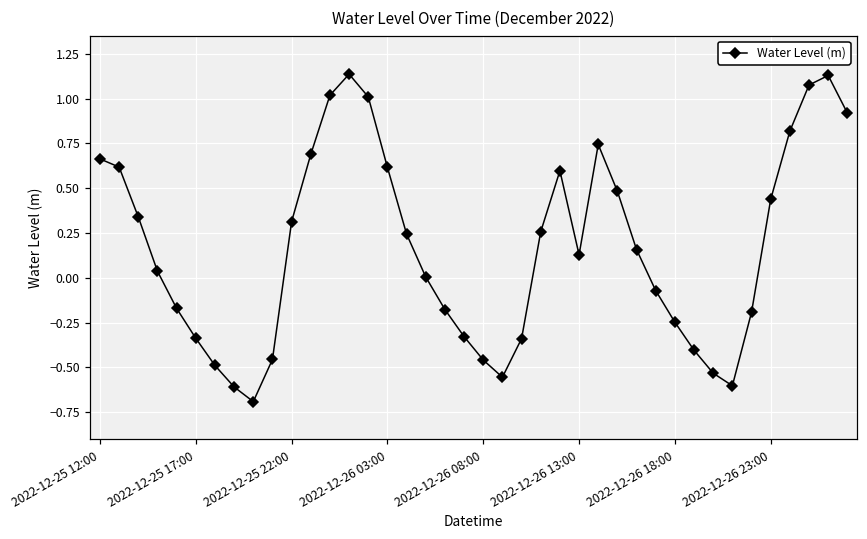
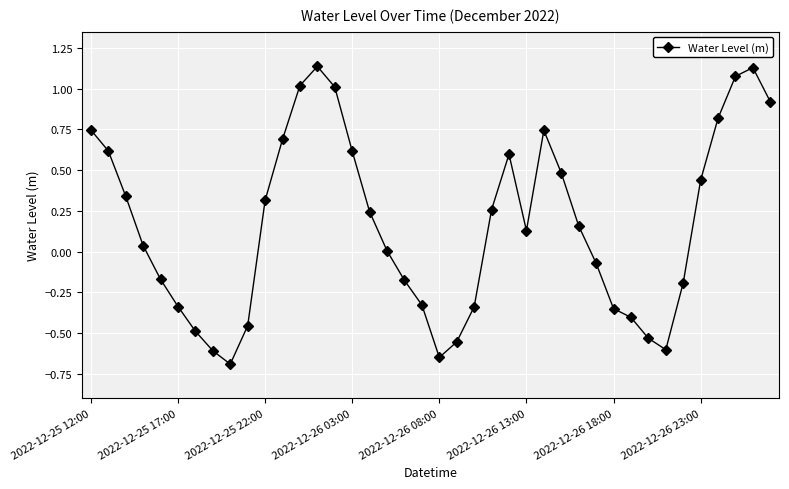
2022-12-25 12:00: 0.66 -> 0.75
2022-12-26 08:00: -0.46 -> -0.65
2022-12-26 18:00: -0.25 -> -0.35
